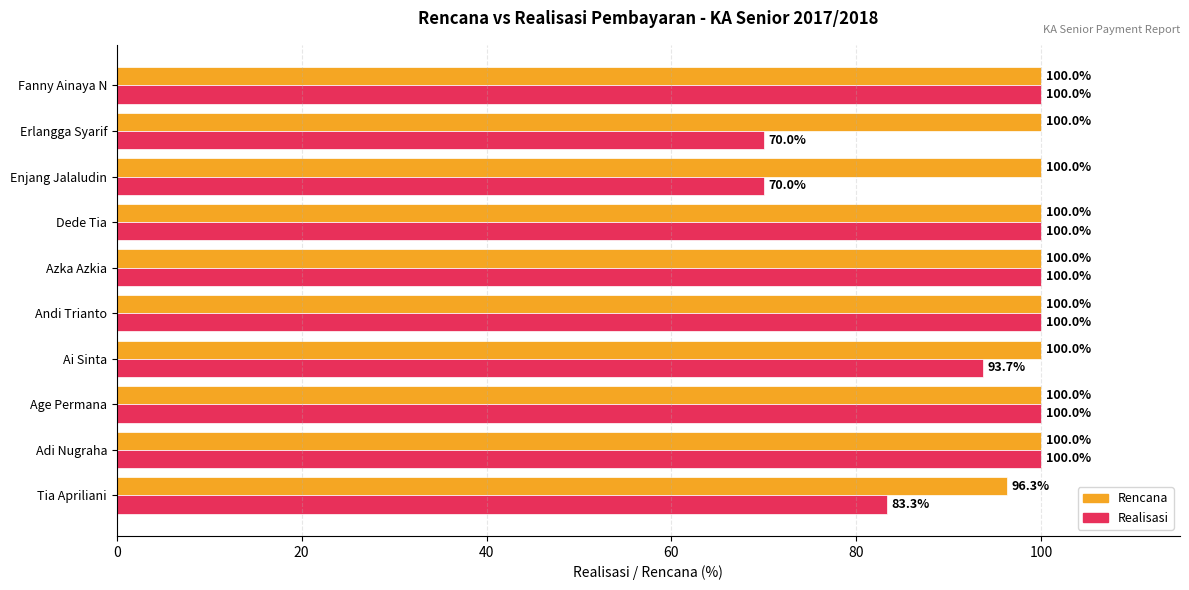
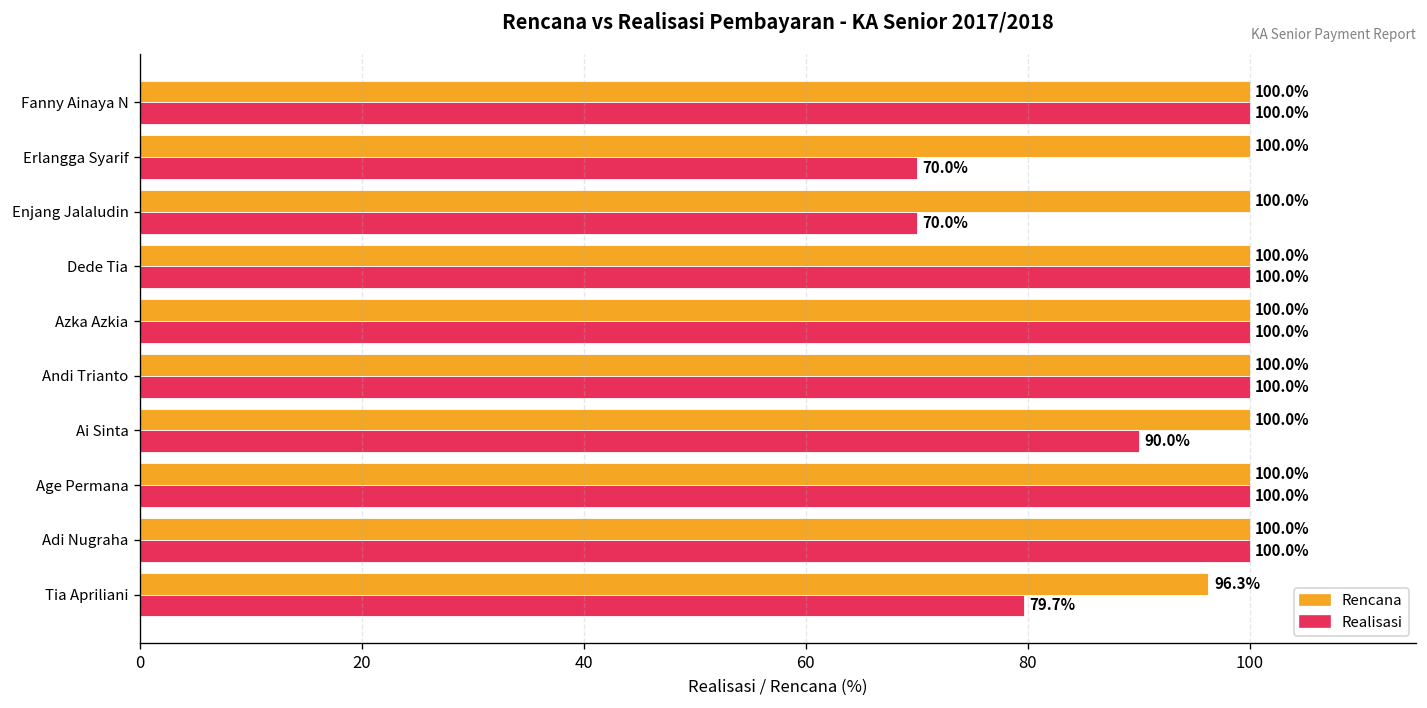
Realisasi, Ai Sinta: 93.7% -> 90.0%
Realisasi, Tia Apriliani: 83.3% -> 79.7%
